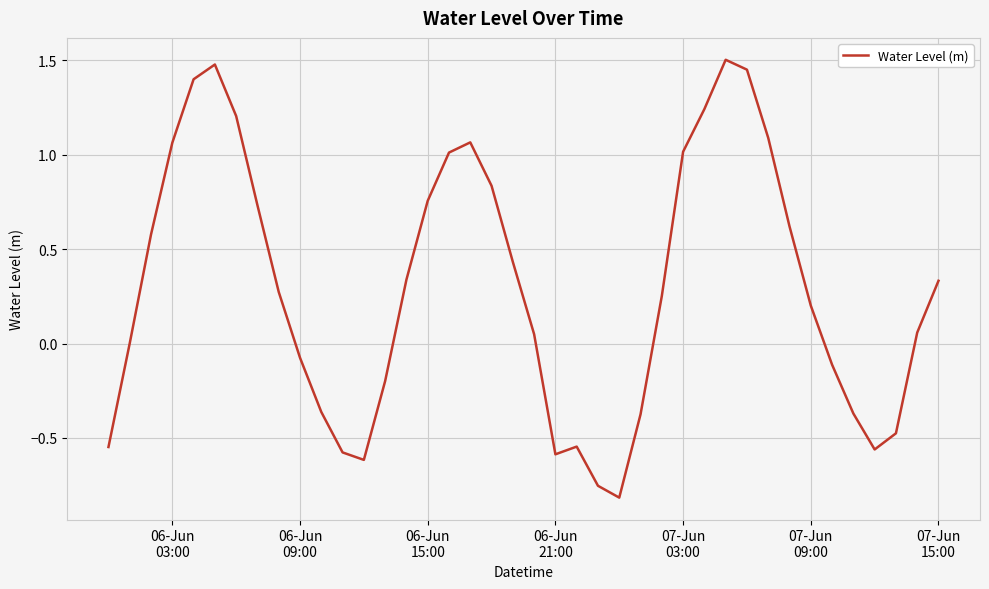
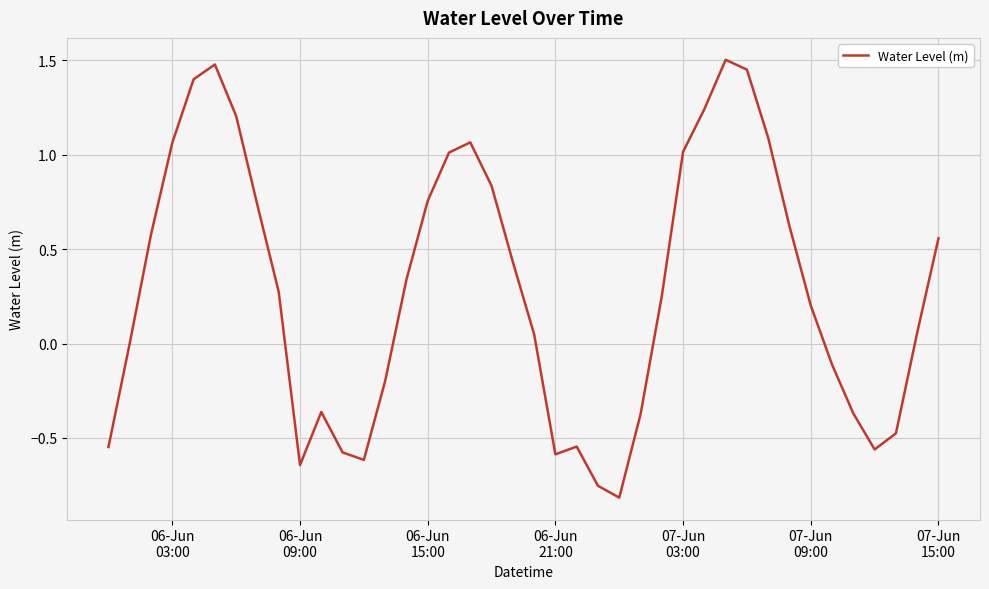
06-Jun 09:00: -0.08 -> -0.64
07-Jun 15:00: 0.33 -> 0.56
